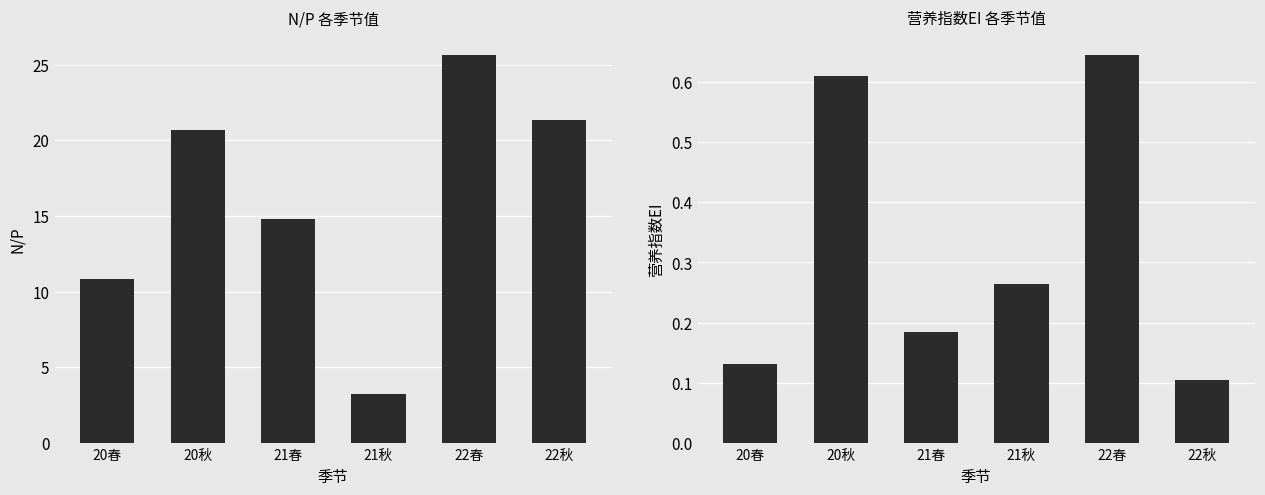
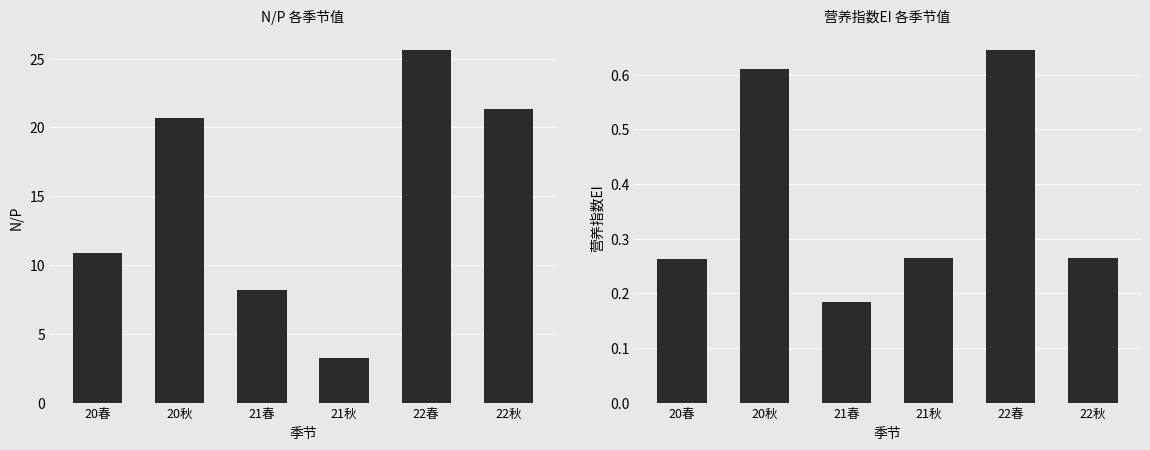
N/P 各季节值, 21春: 14.8 -> 8.2
营养指数EI 各季节值, 20春: 0.13 -> 0.26
营养指数EI 各季节值, 22秋: 0.11 -> 0.26
